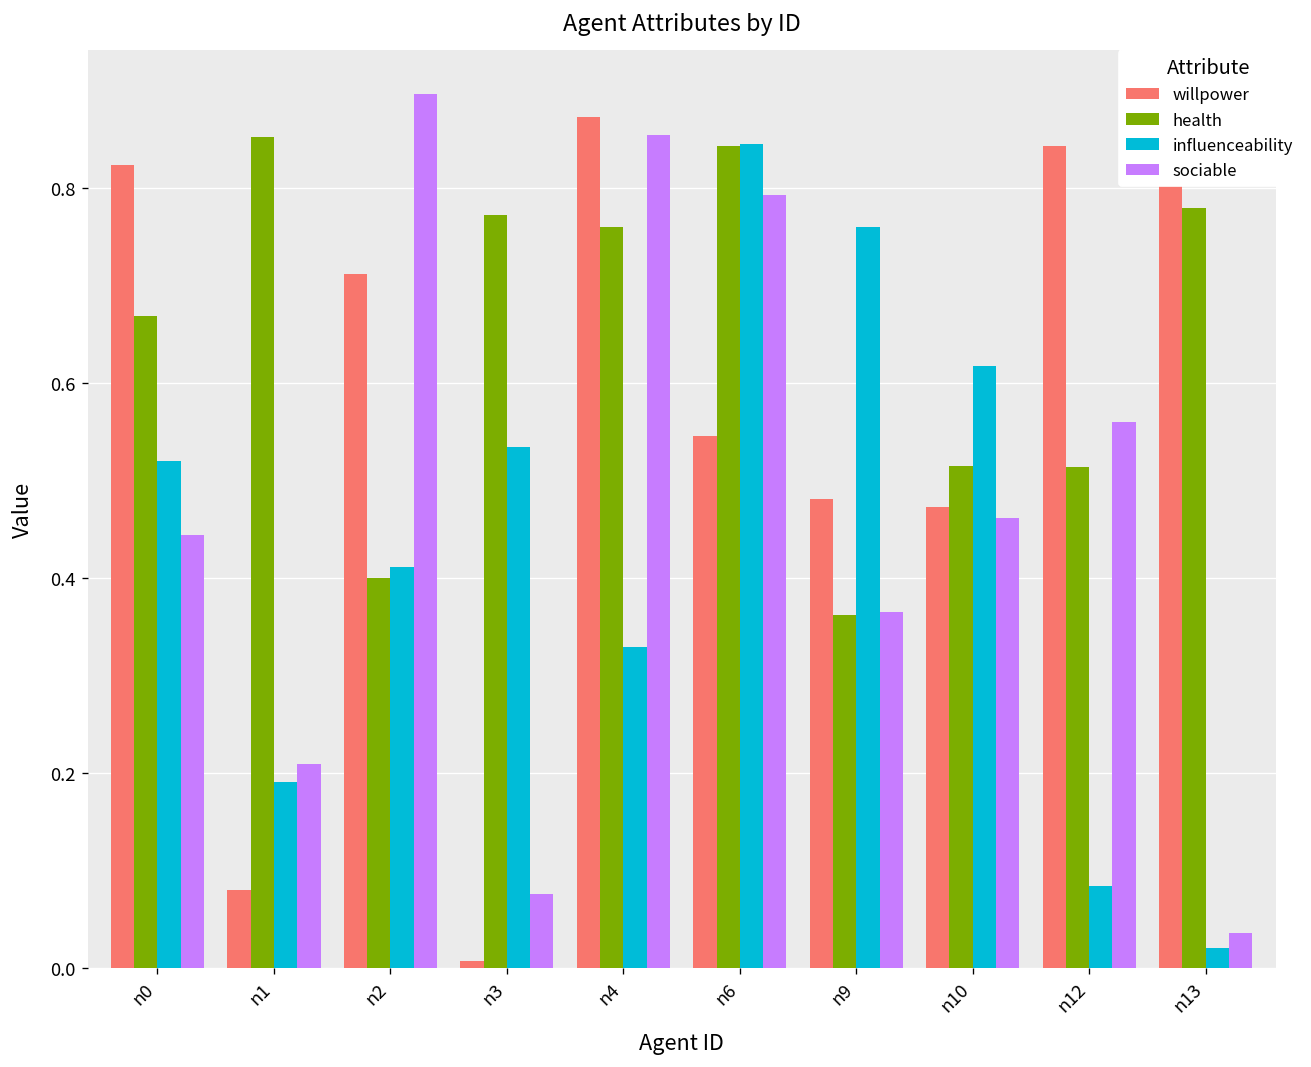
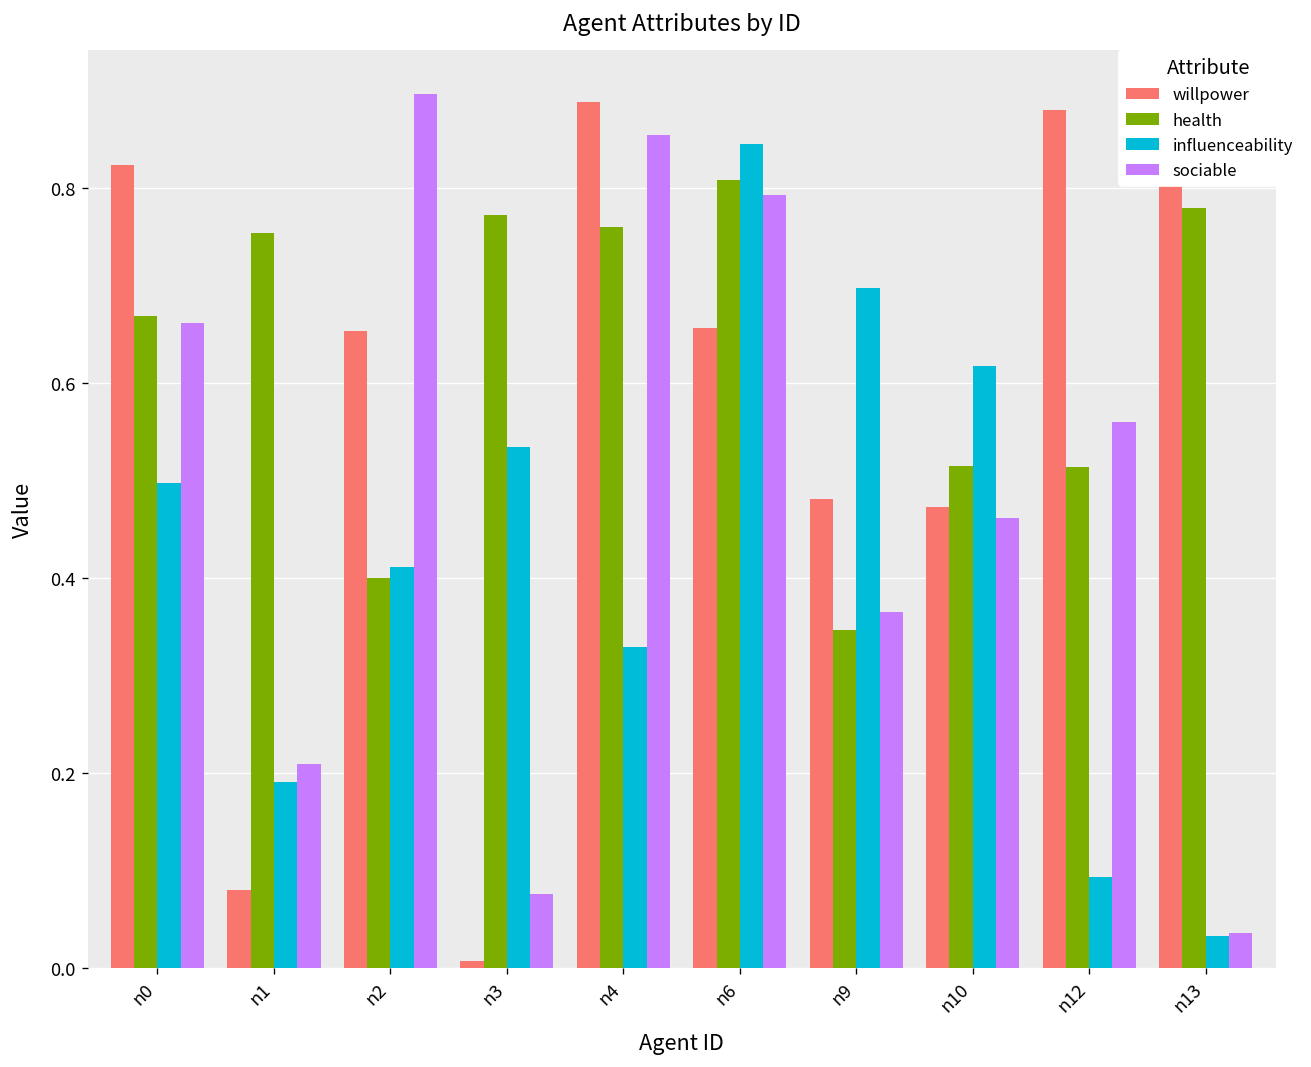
influenceability, n0: 0.52 -> 0.50
sociable, n0: 0.45 -> 0.66
health, n1: 0.85 -> 0.75
willpower, n2: 0.71 -> 0.65
willpower, n4: 0.87 -> 0.89
willpower, n6: 0.55 -> 0.66
health, n6: 0.84 -> 0.81
health, n9: 0.36 -> 0.35
influenceability, n9: 0.76 -> 0.70
willpower, n12: 0.84 -> 0.88
influenceability, n12: 0.08 -> 0.09
influenceability, n13: 0.02 -> 0.03
